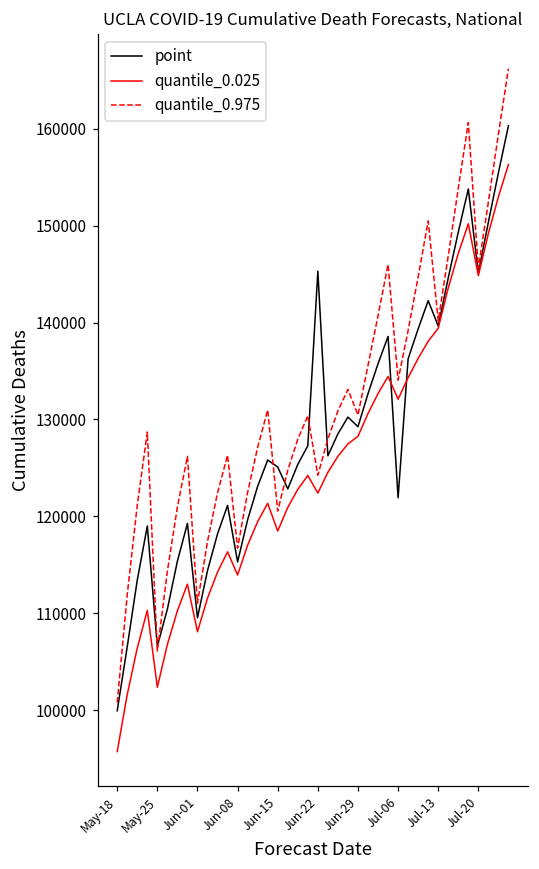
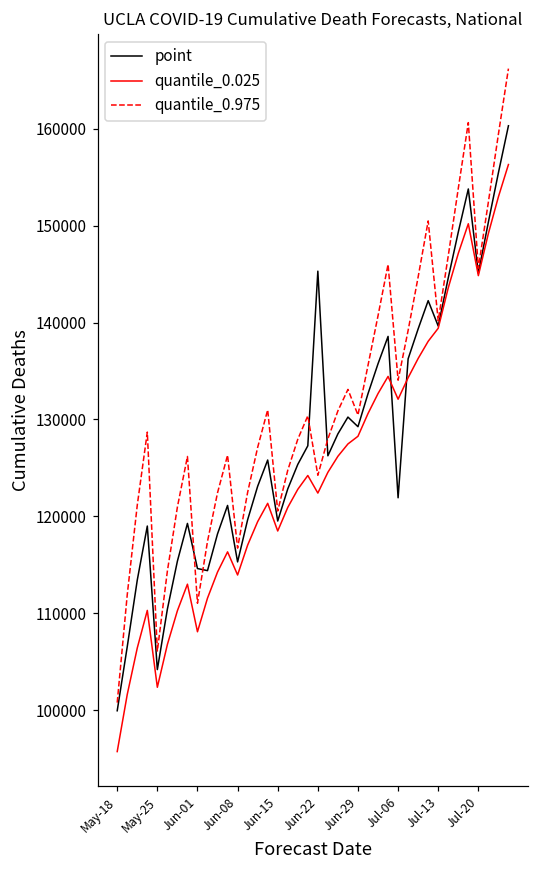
point, May-25: 107000 -> 104000
point, Jun-01: 110000 -> 115000
point, Jun-15: 125000 -> 120000
